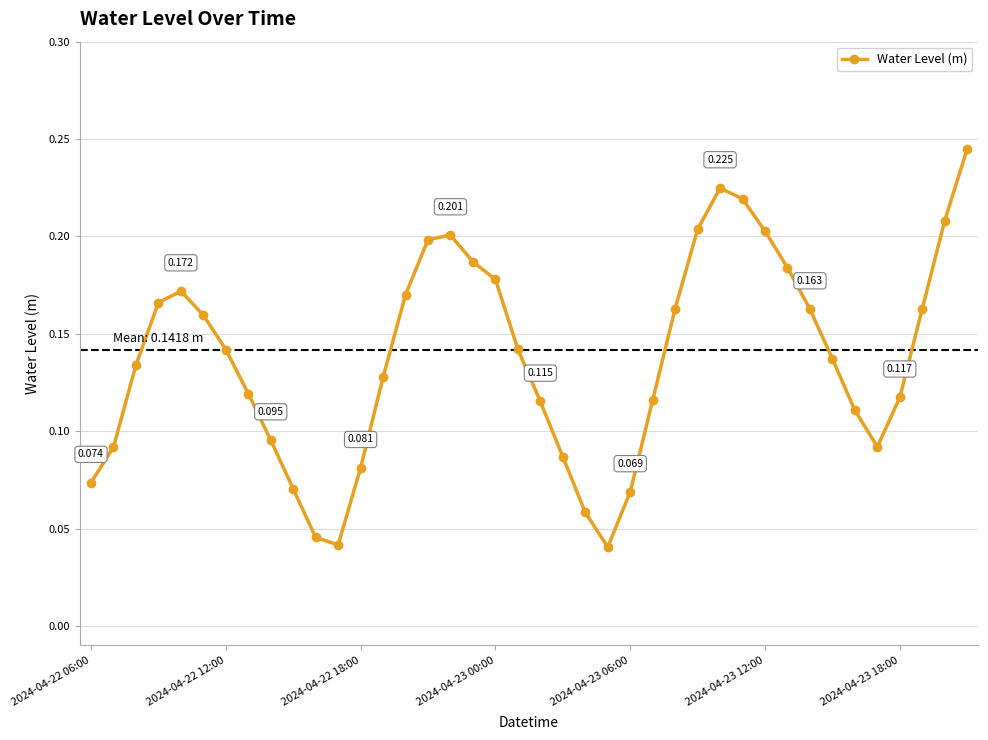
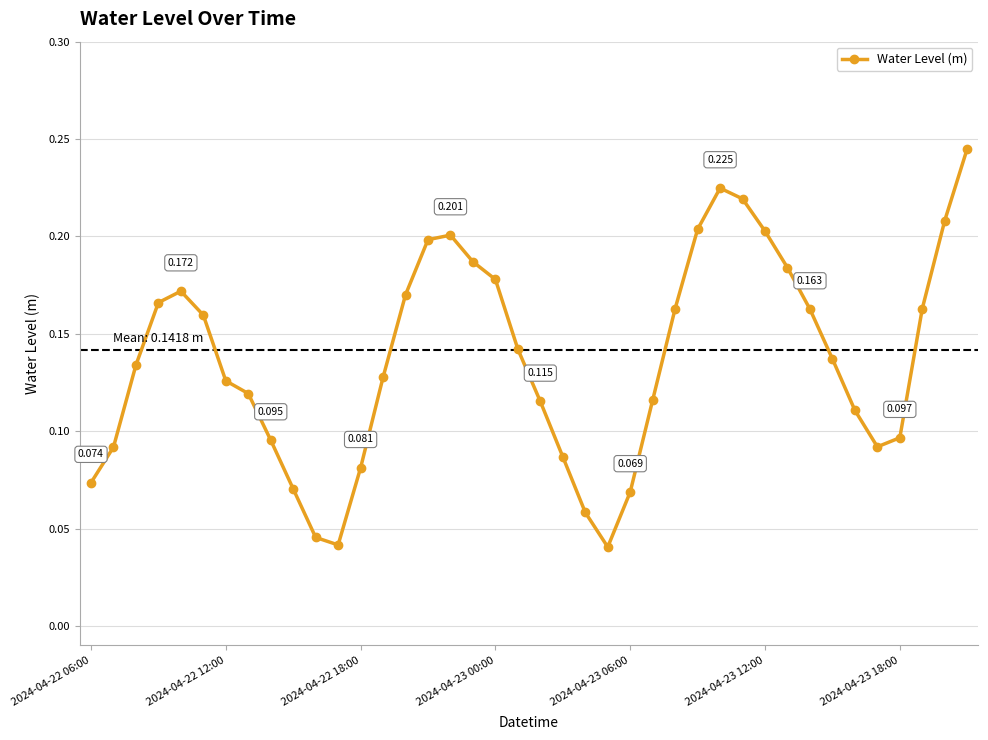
2024-04-22 12:00: 0.142 -> 0.126
2024-04-23 18:00: 0.117 -> 0.097
